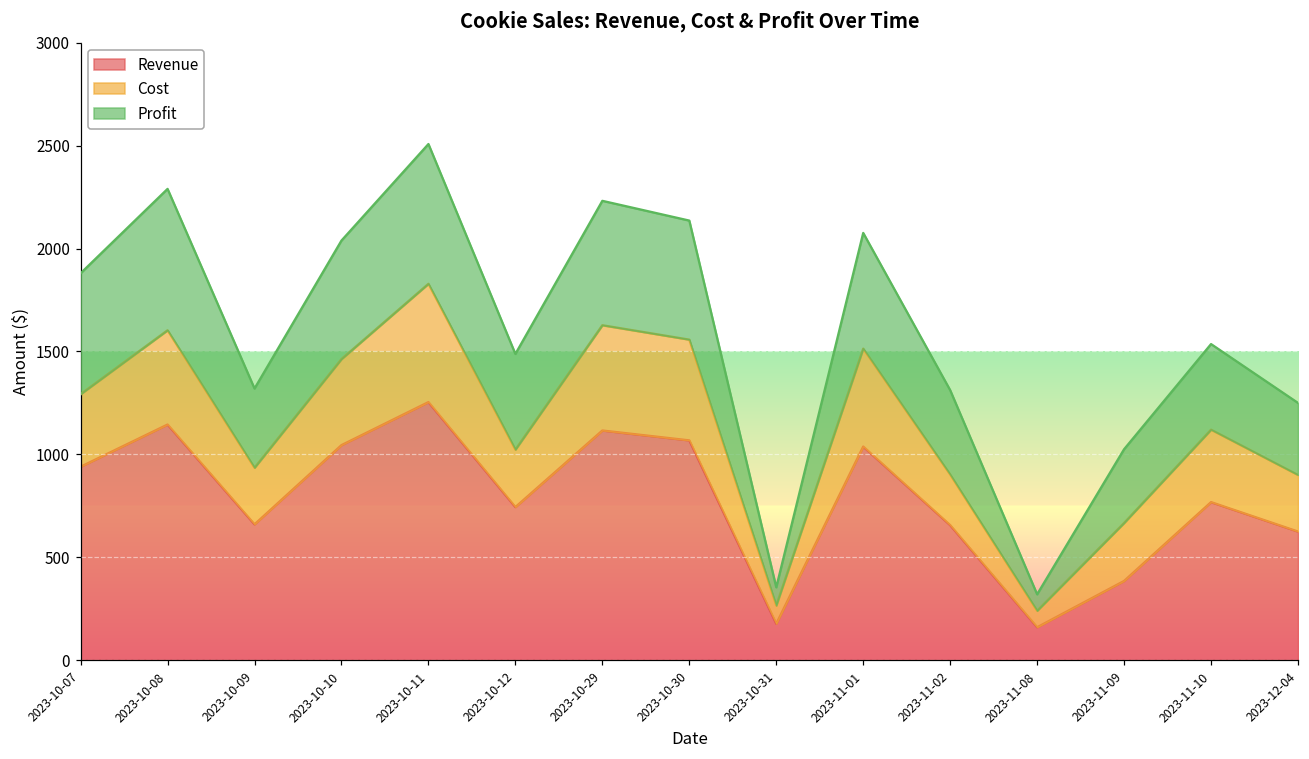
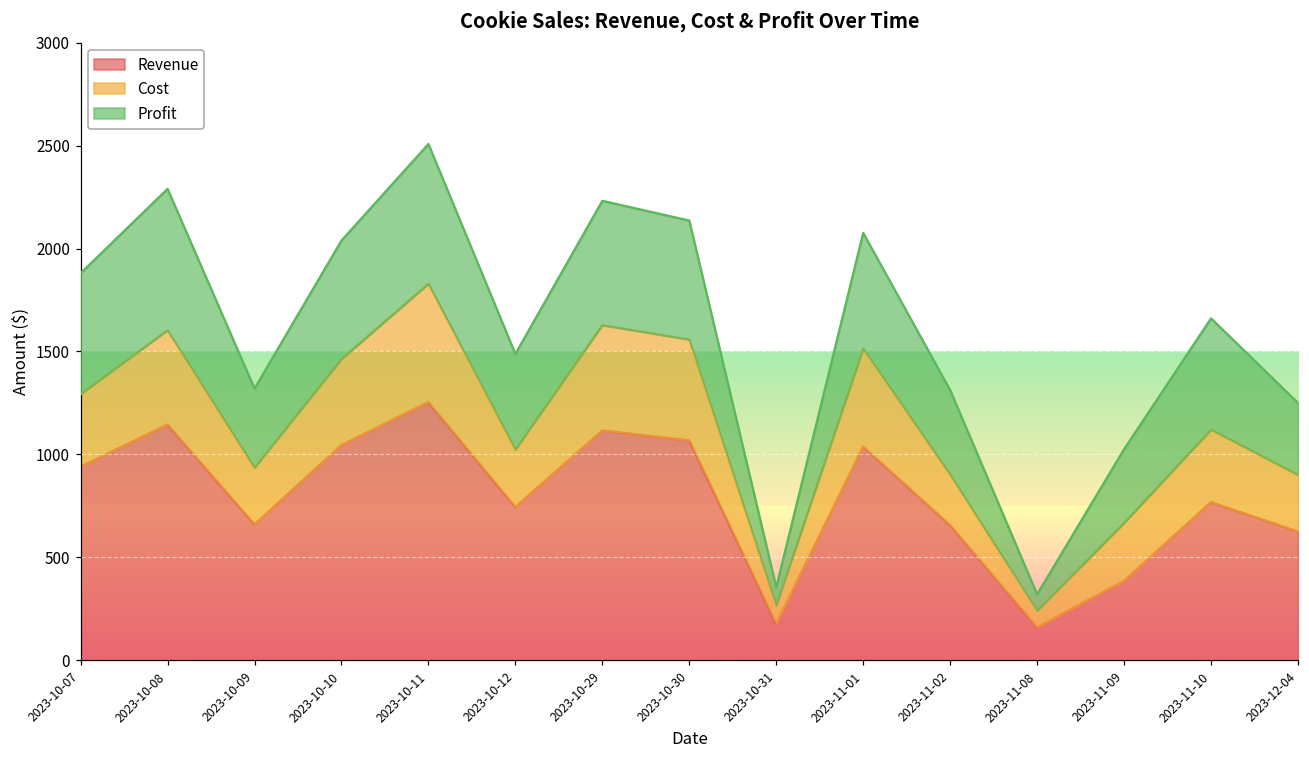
Profit, 2023-11-10: 420 -> 540
